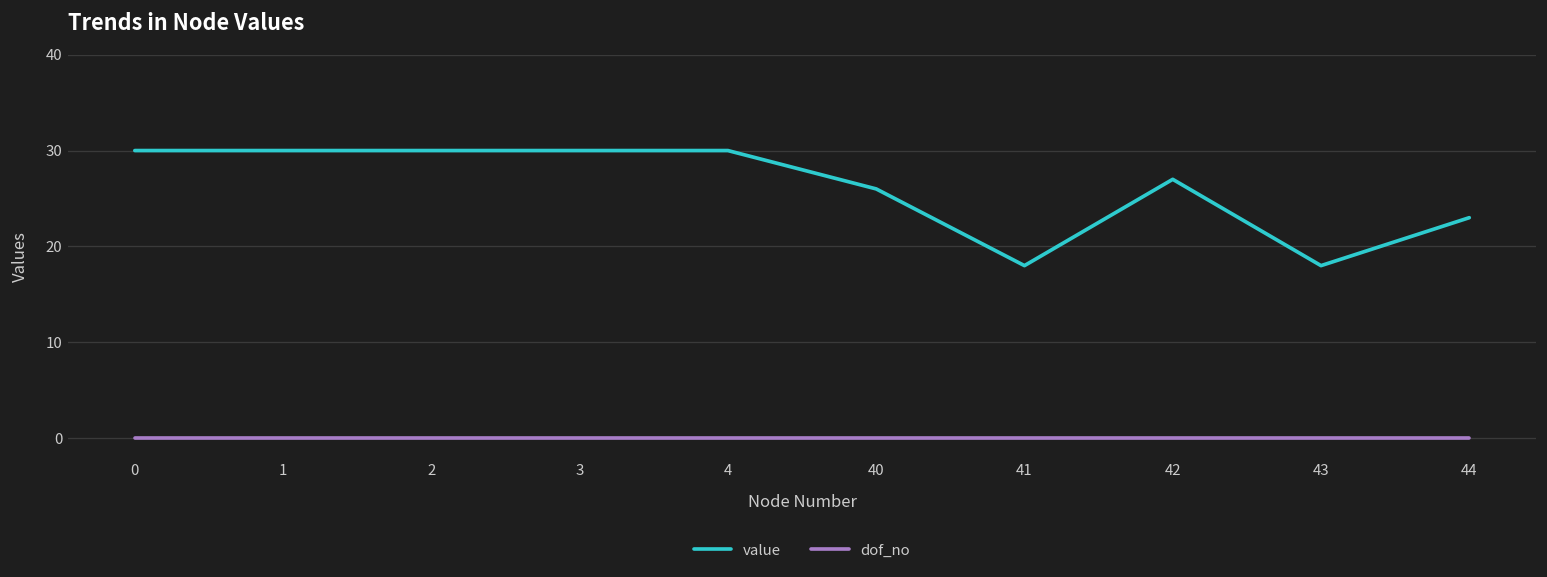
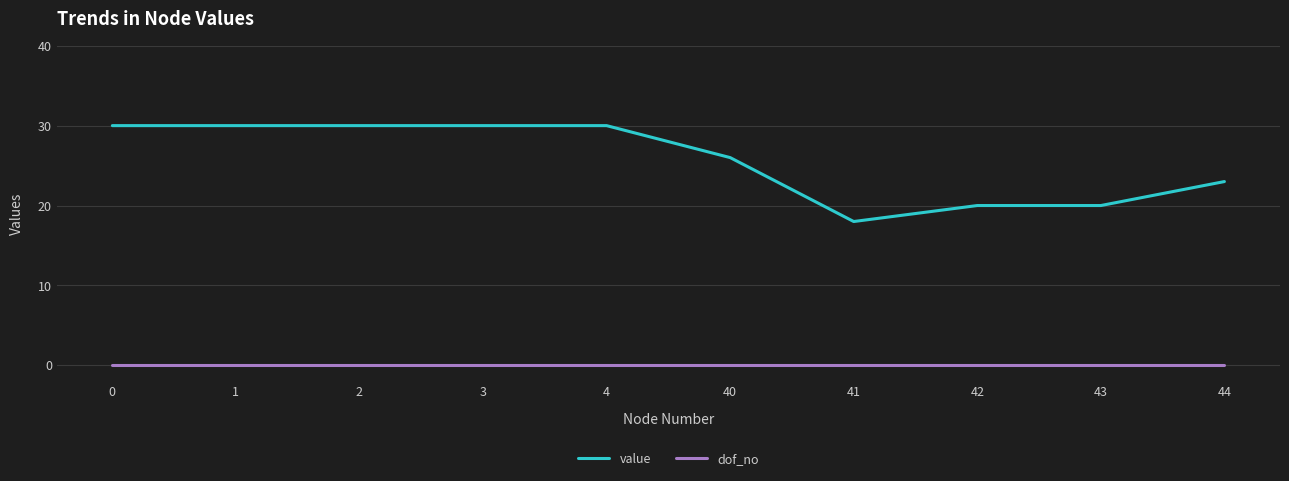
value, 42: 27 -> 20
value, 43: 18 -> 20
